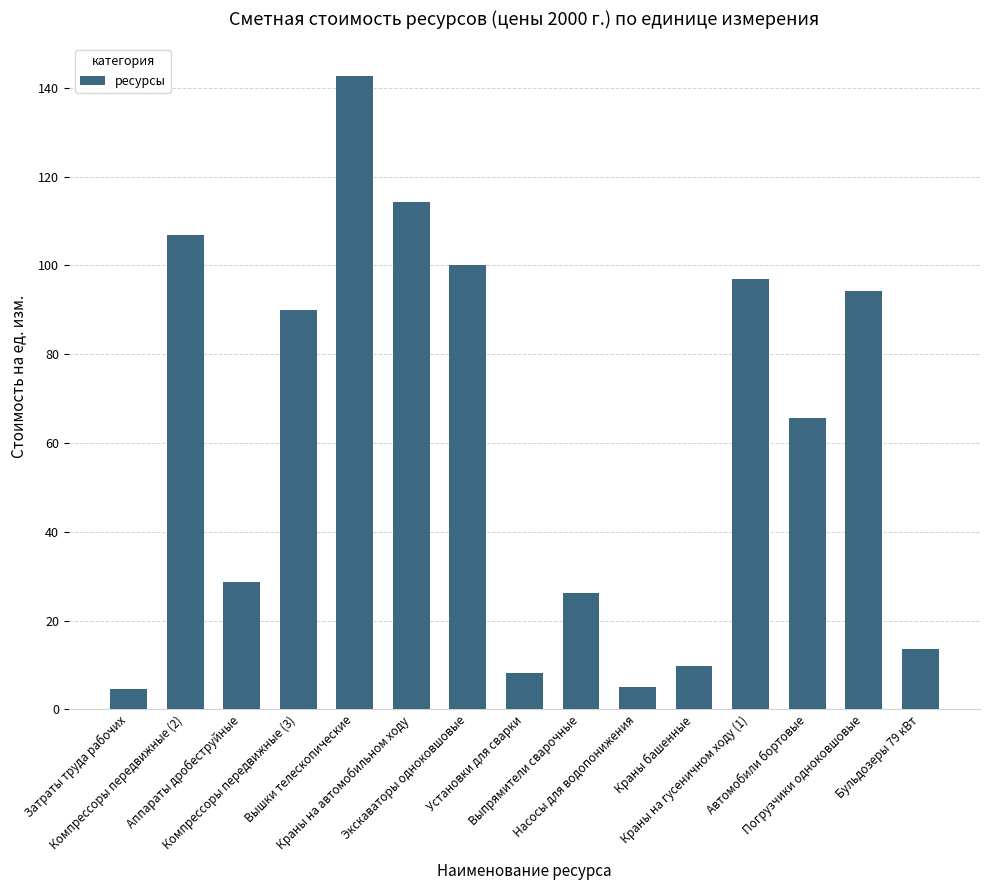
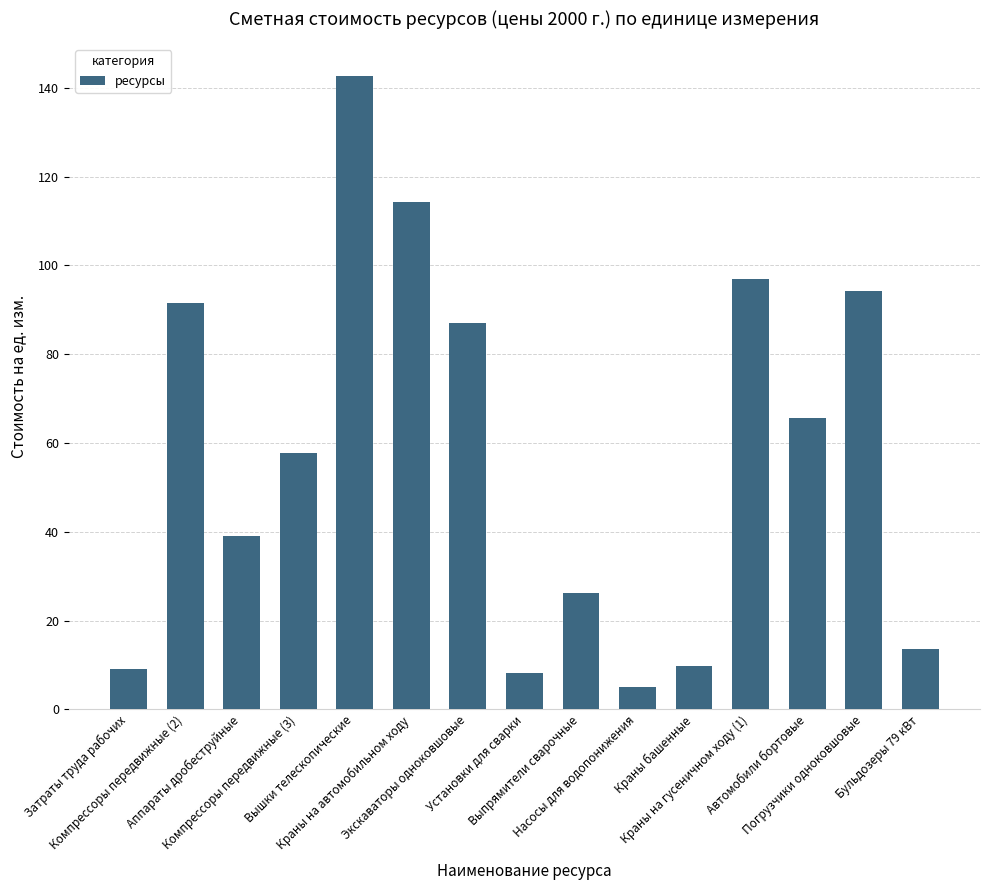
Затраты труда рабочих: 5 -> 9
Компрессоры передвижные (2): 107 -> 92
Аппараты дробеструйные: 29 -> 39
Компрессоры передвижные (3): 90 -> 58
Экскаваторы одноковшовые: 100 -> 87
